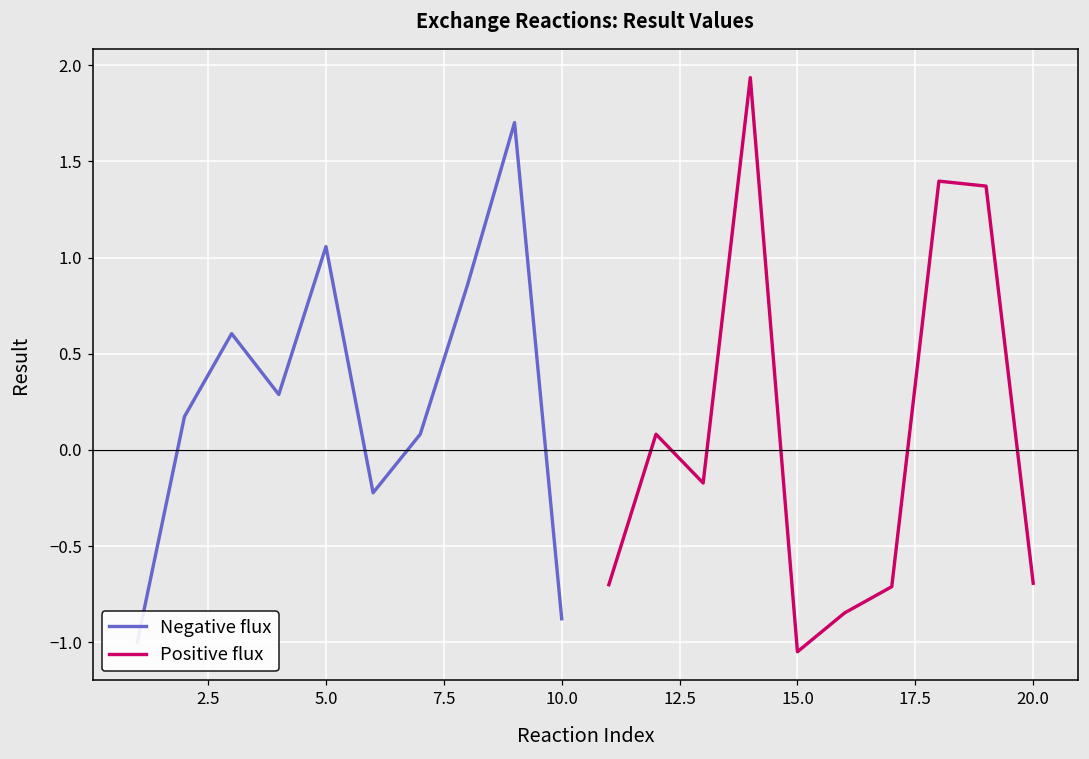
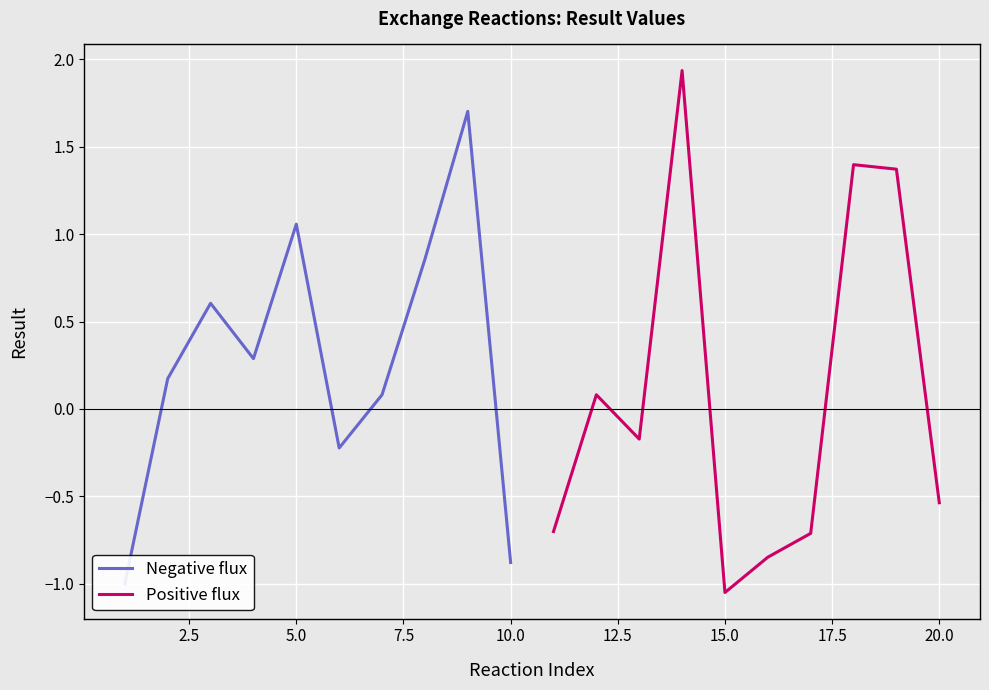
Positive flux, 20.0: -0.69 -> -0.54
